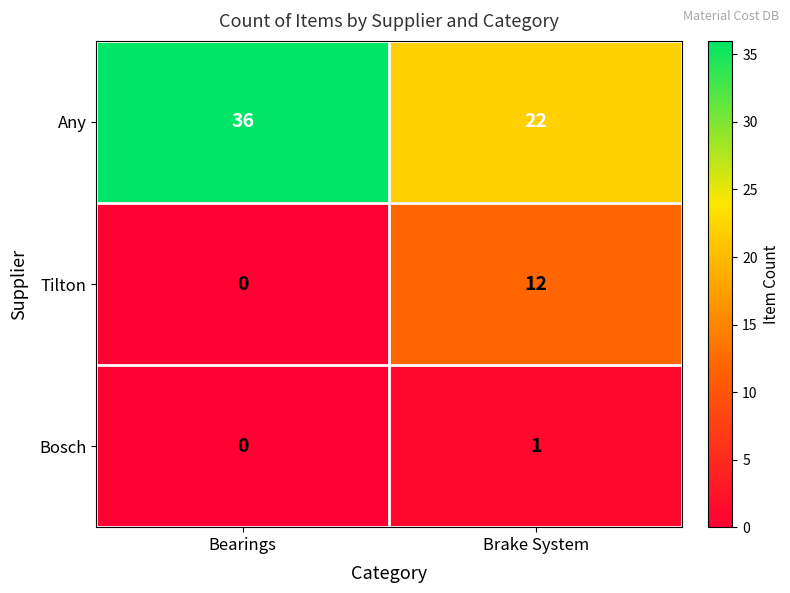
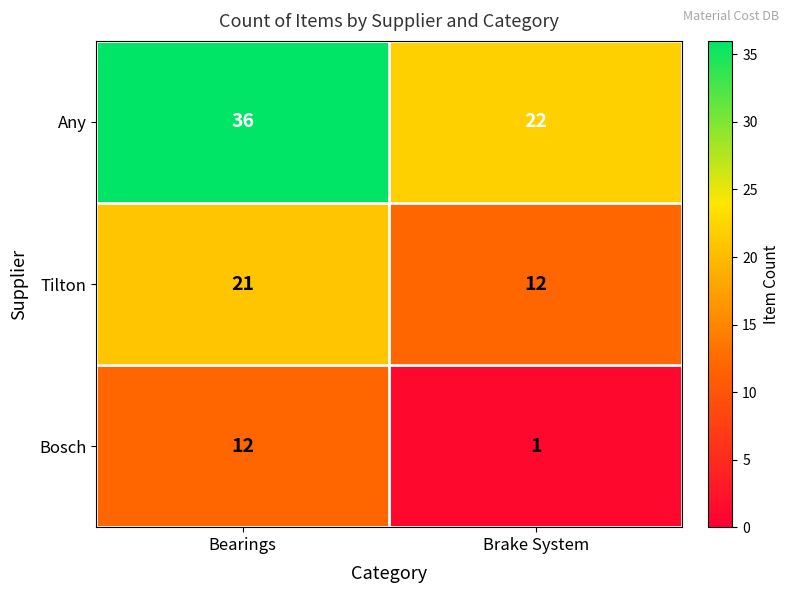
Tilton, Bearings: 0 -> 21
Bosch, Bearings: 0 -> 12
